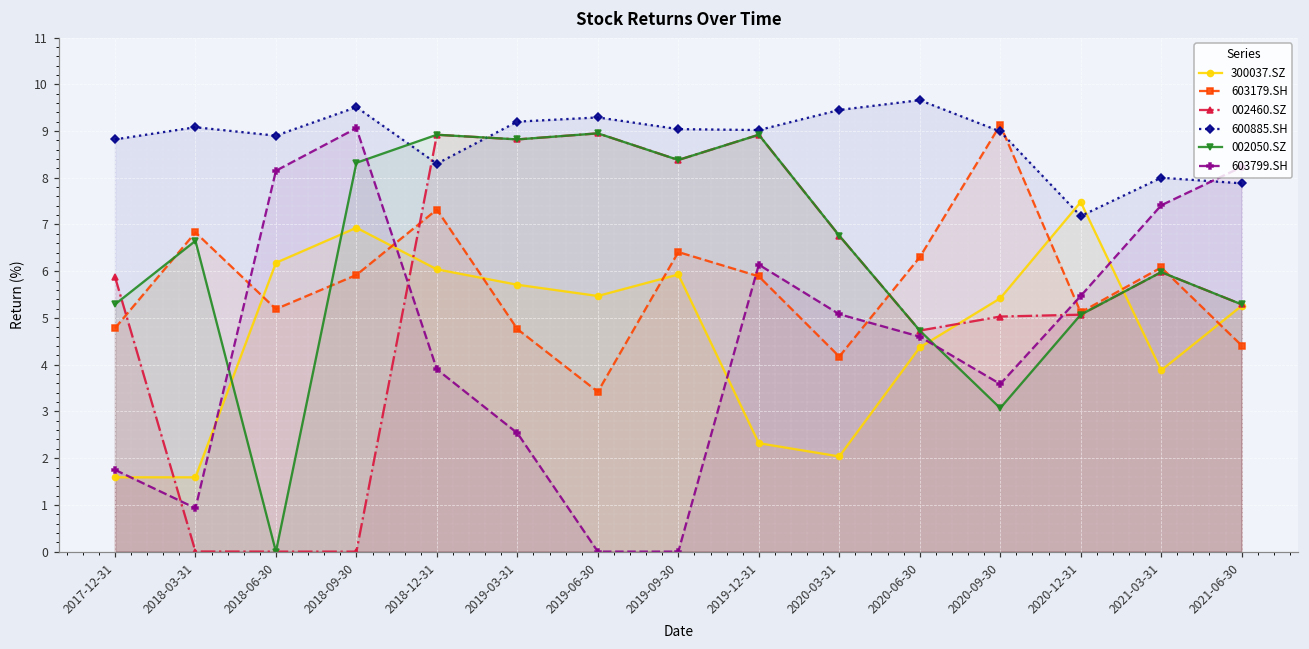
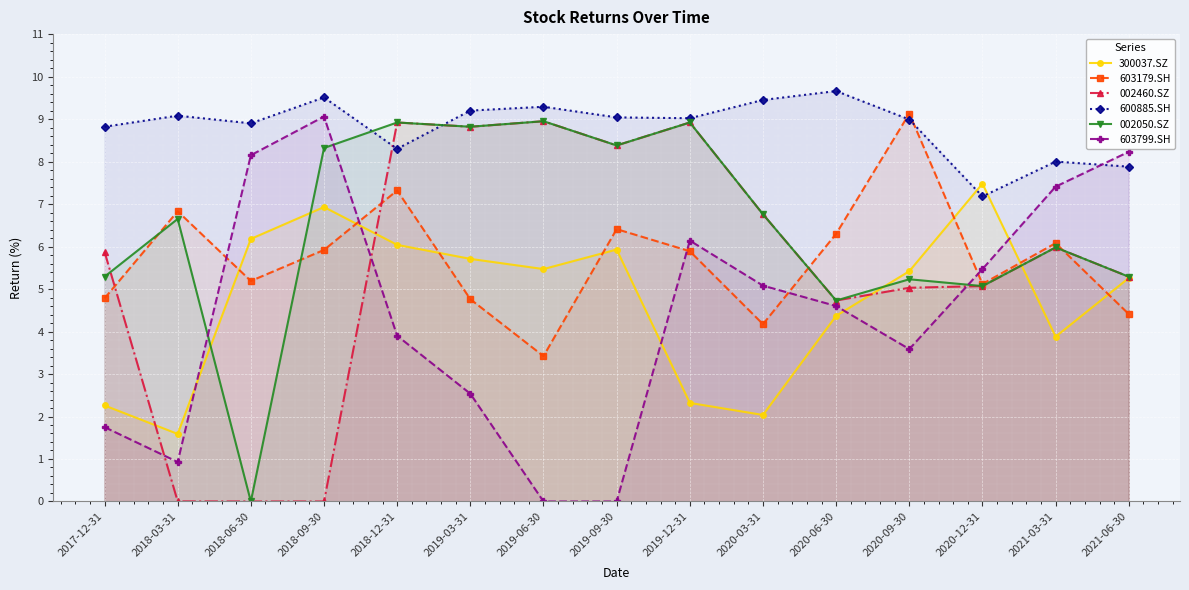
300037.SZ, 2017-12-31: 1.6 -> 2.3
002050.SZ, 2020-09-30: 3.1 -> 5.2
